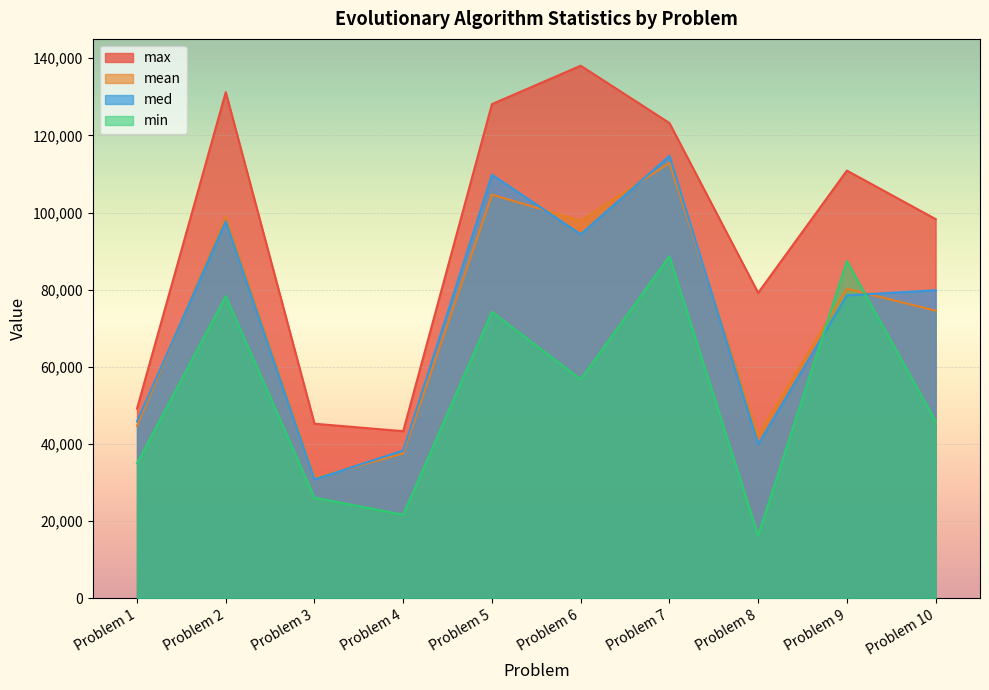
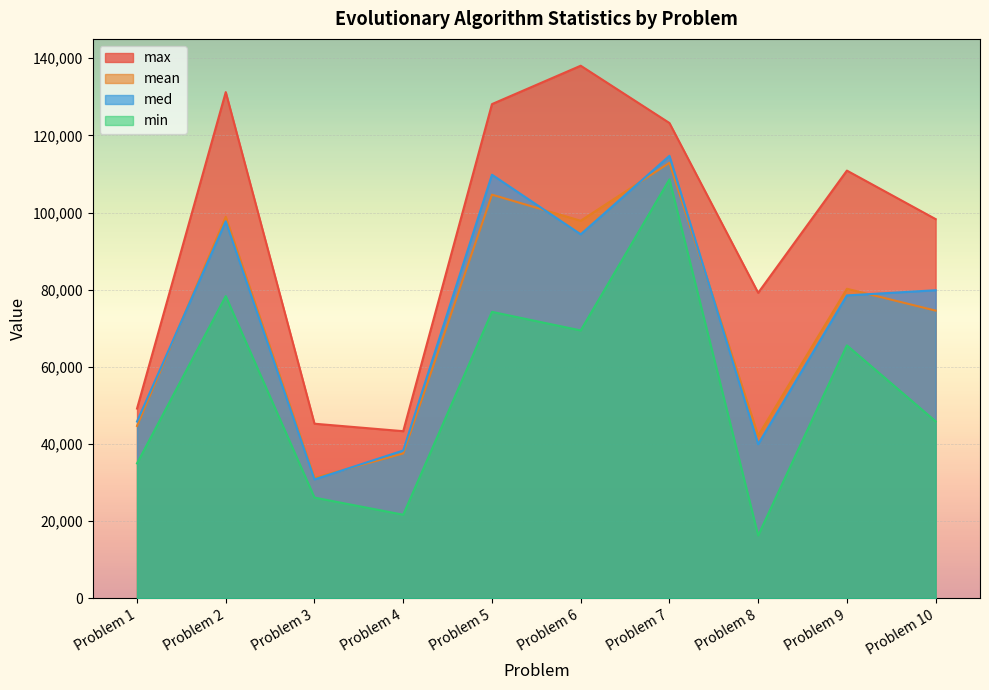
min, Problem 6: 57,000 -> 69,000
min, Problem 7: 89,000 -> 109,000
min, Problem 9: 87,000 -> 66,000
